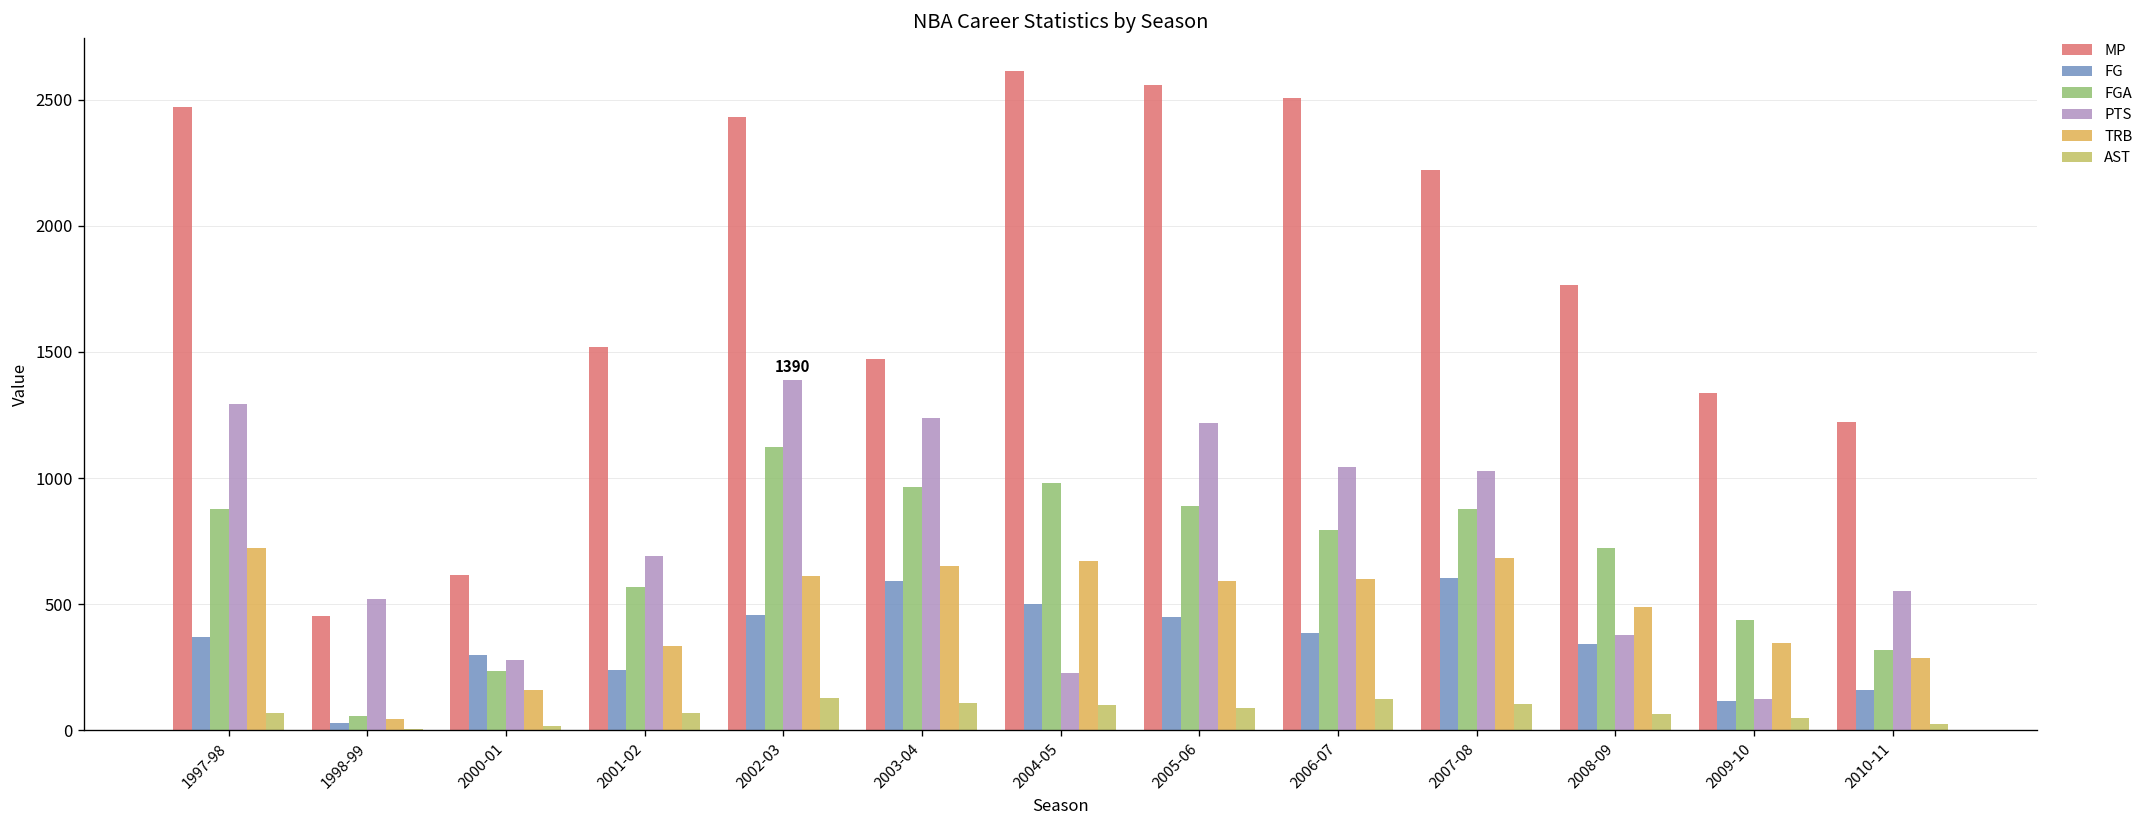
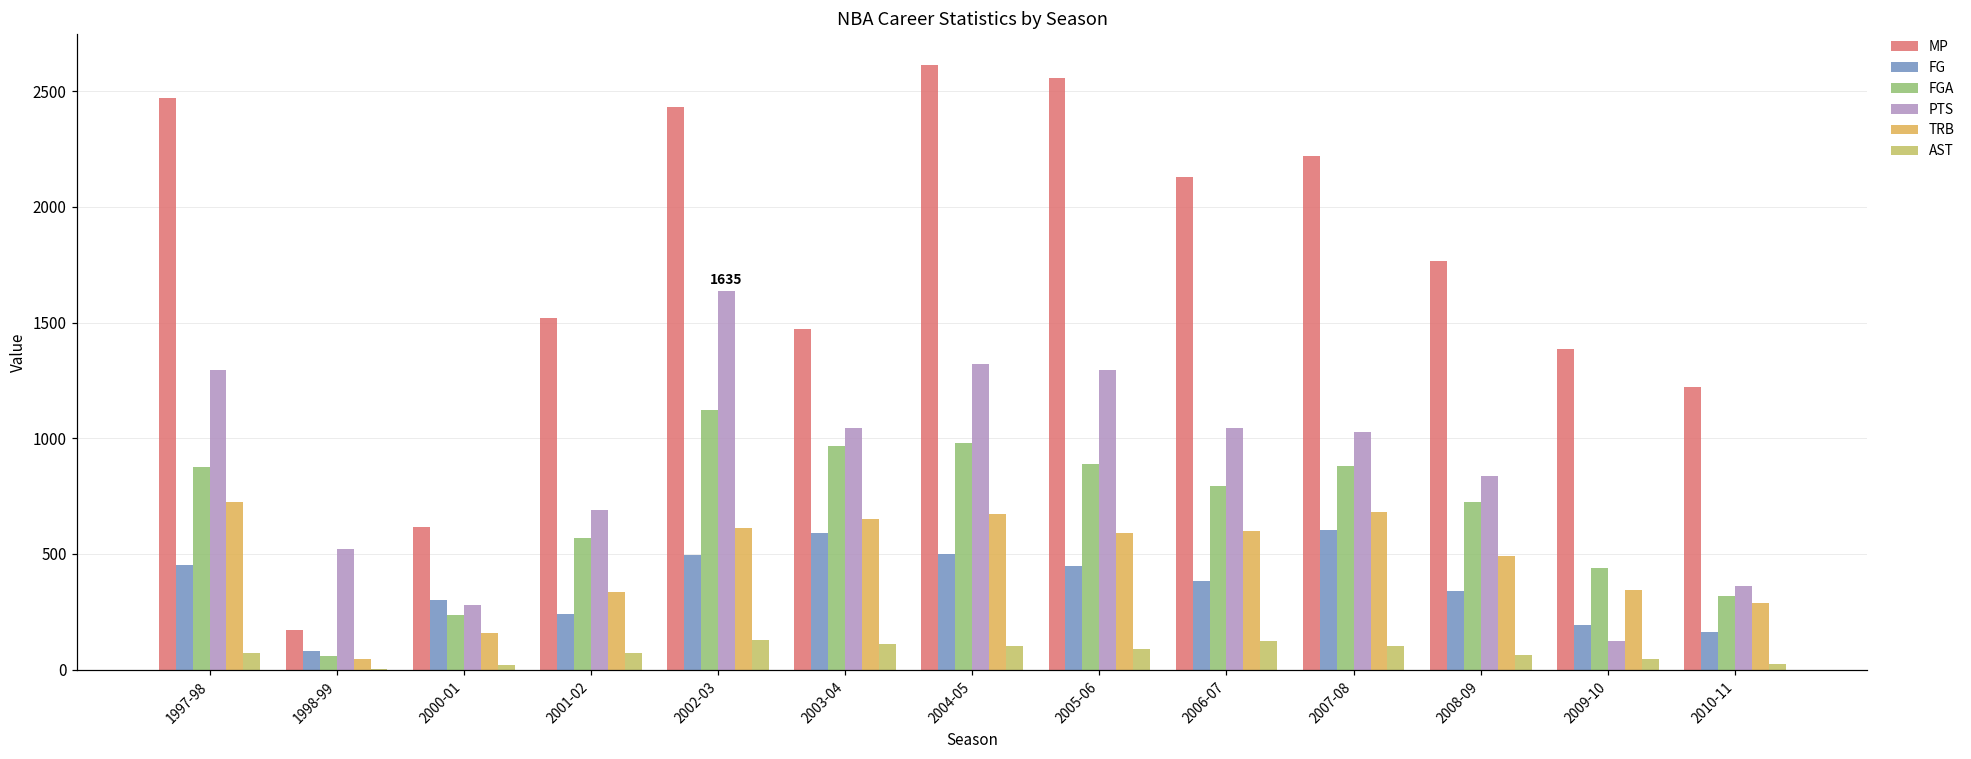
FG, 1997-98: 370 -> 450
MP, 1998-99: 460 -> 170
FG, 1998-99: 30 -> 80
FG, 2002-03: 460 -> 500
PTS, 2002-03: 1390 -> 1635
PTS, 2003-04: 1240 -> 1050
PTS, 2004-05: 230 -> 1320
PTS, 2005-06: 1220 -> 1290
MP, 2006-07: 2510 -> 2130
PTS, 2008-09: 380 -> 840
MP, 2009-10: 1340 -> 1390
FG, 2009-10: 120 -> 190
PTS, 2010-11: 550 -> 360
